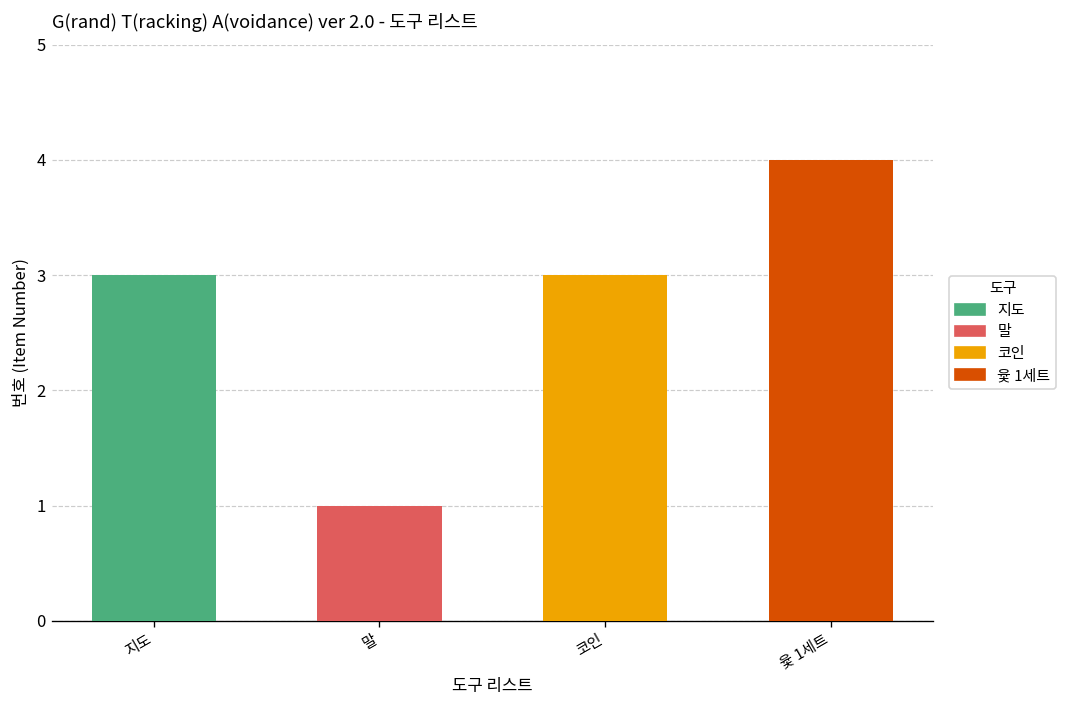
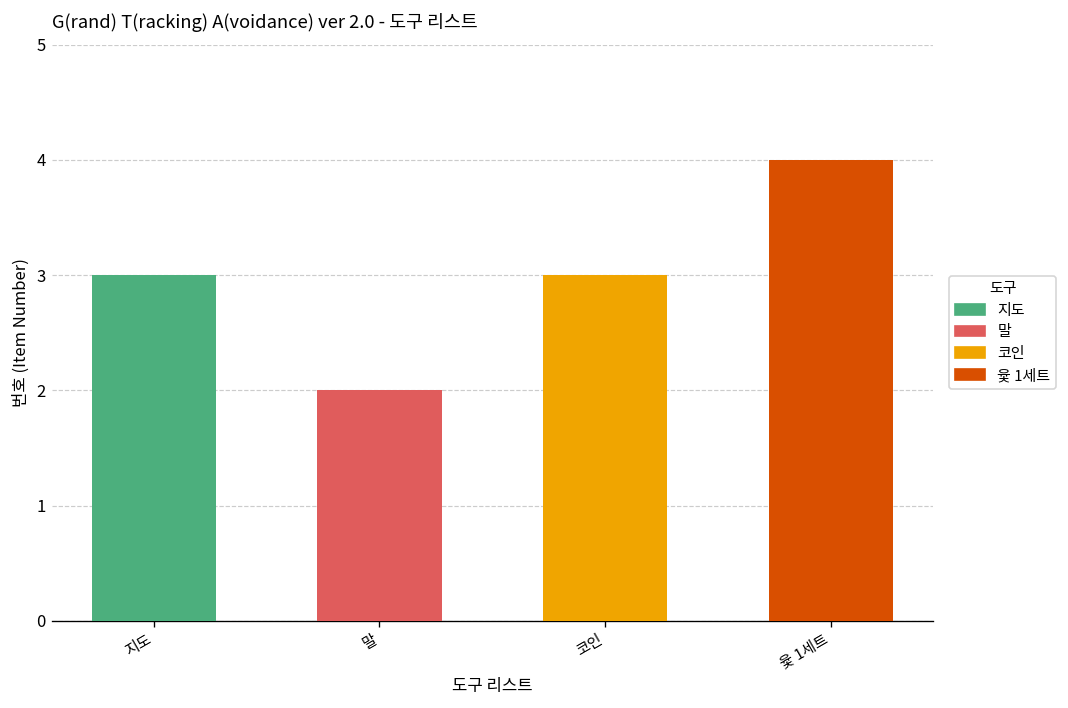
말: 1 -> 2
